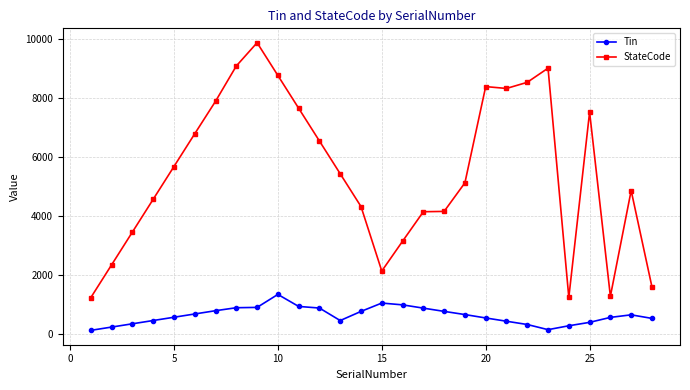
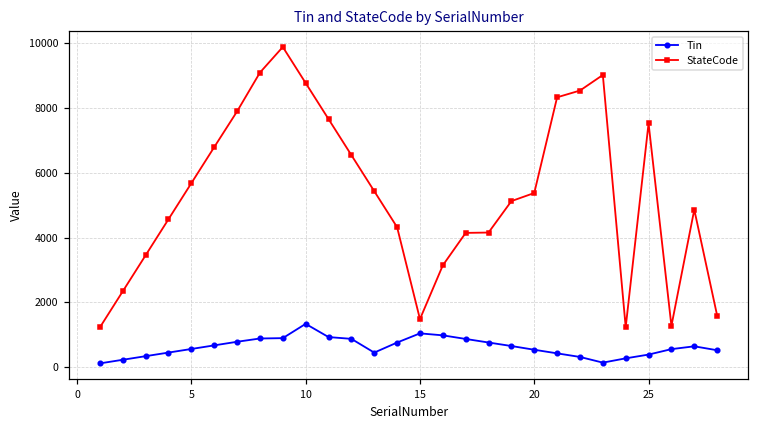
StateCode, 15: 2100 -> 1500
StateCode, 20: 8400 -> 5400
